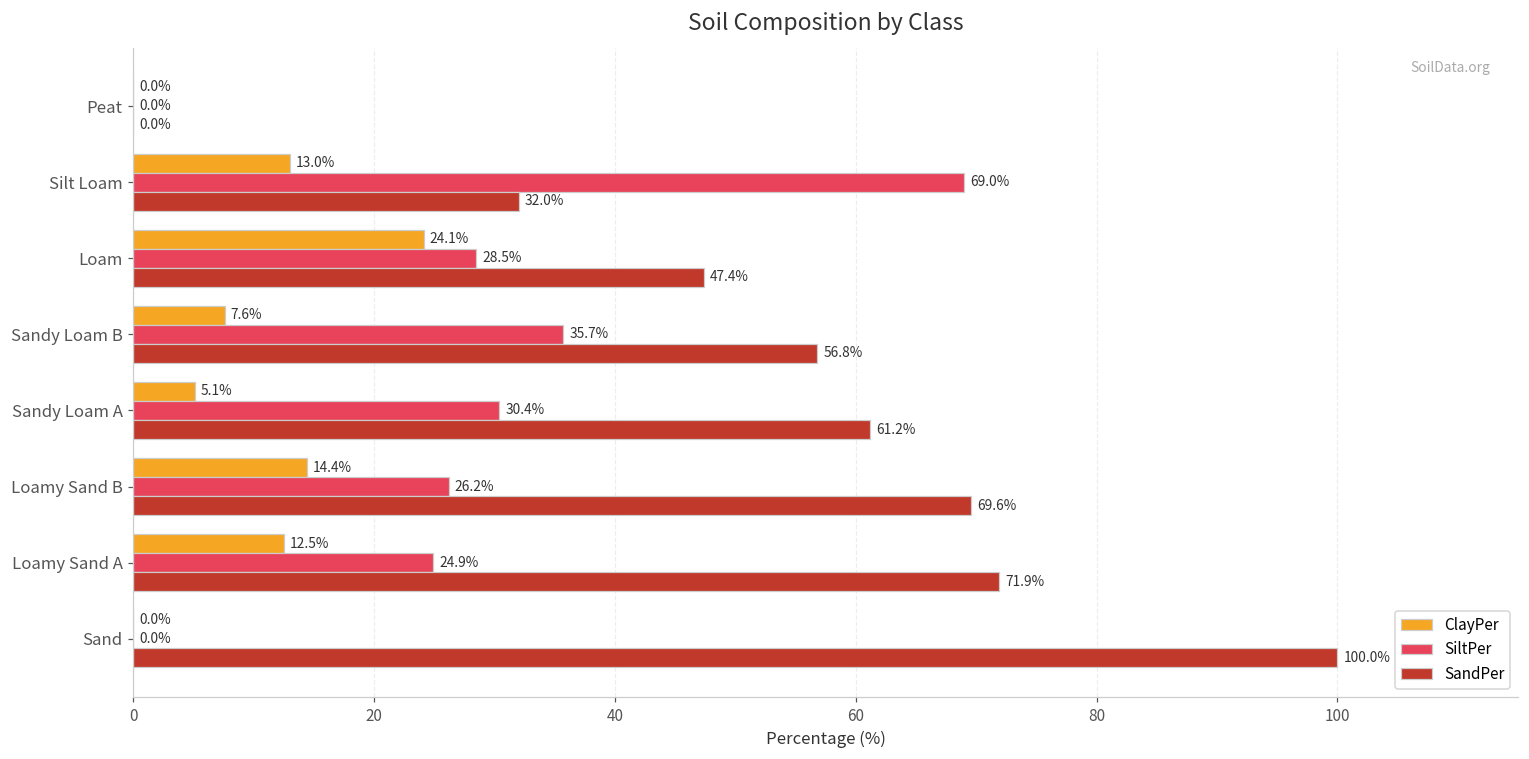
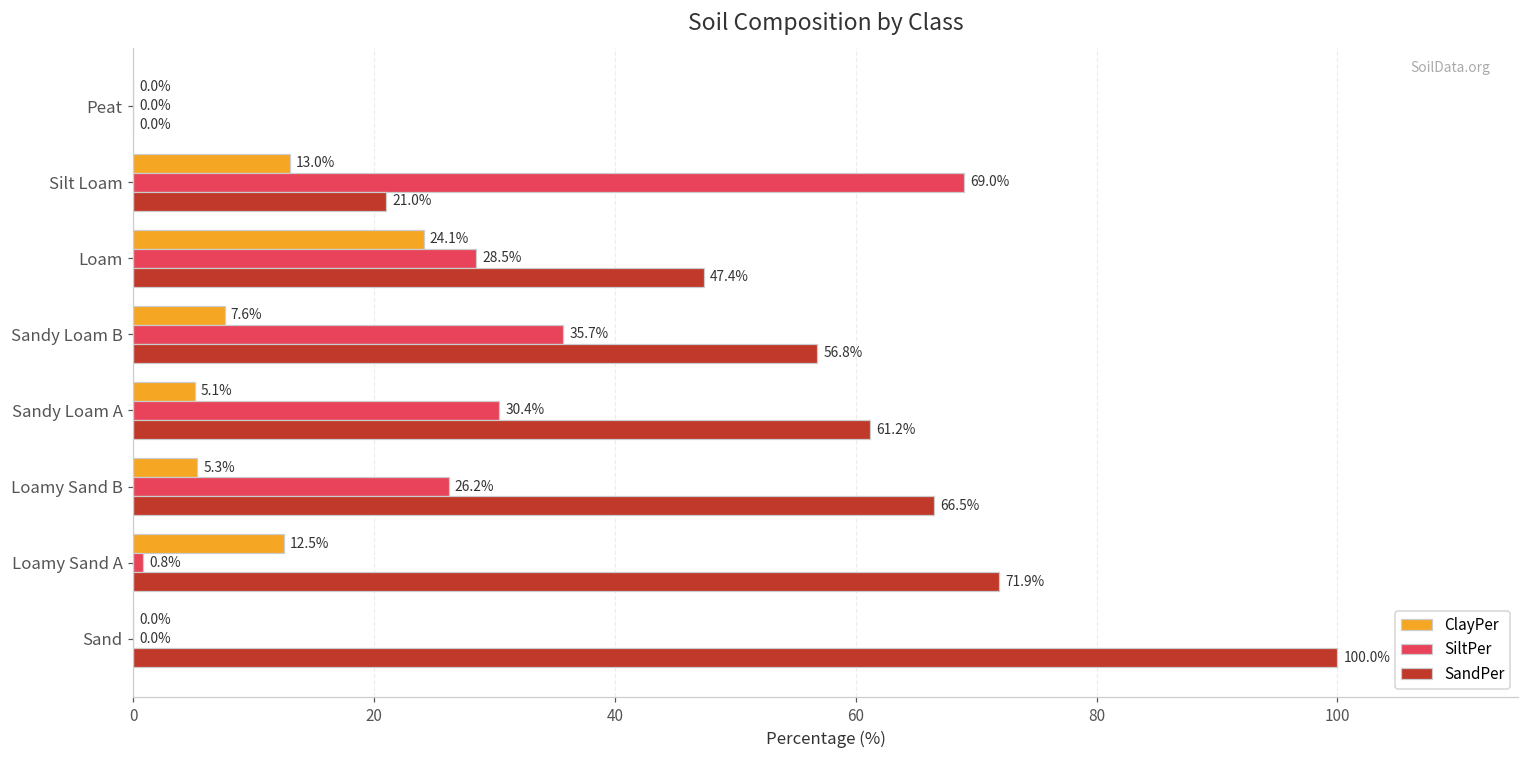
SandPer, Silt Loam: 32.0% -> 21.0%
ClayPer, Loamy Sand B: 14.4% -> 5.3%
SandPer, Loamy Sand B: 69.6% -> 66.5%
SiltPer, Loamy Sand A: 24.9% -> 0.8%
